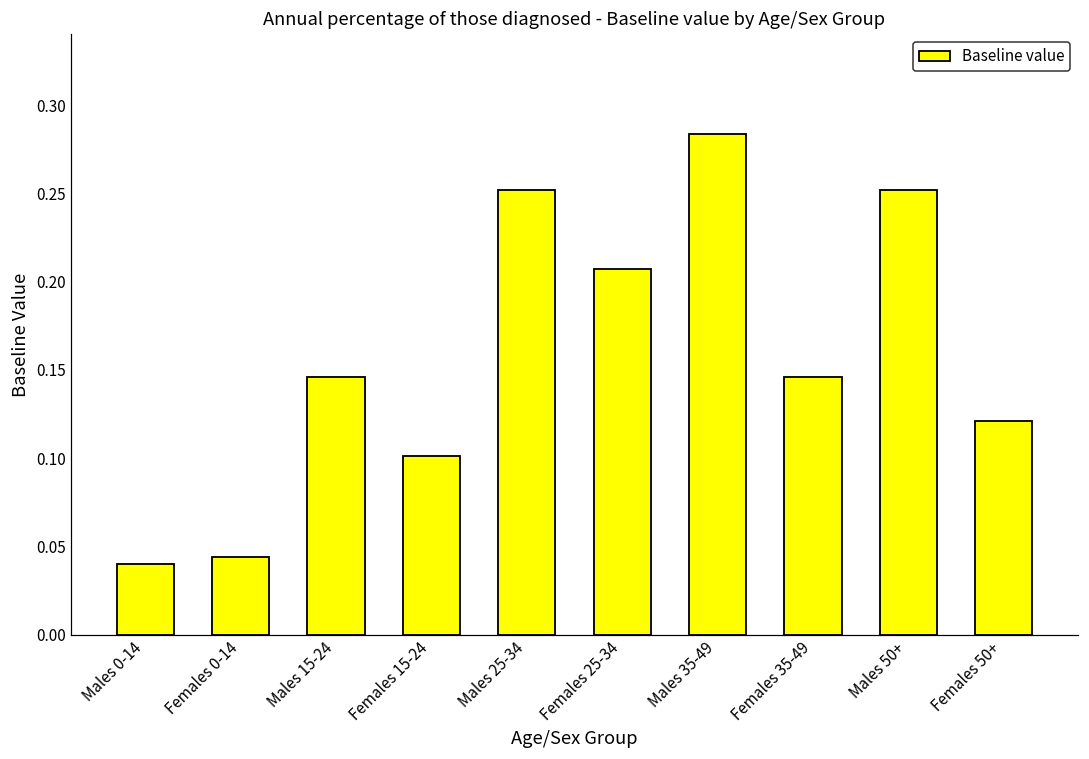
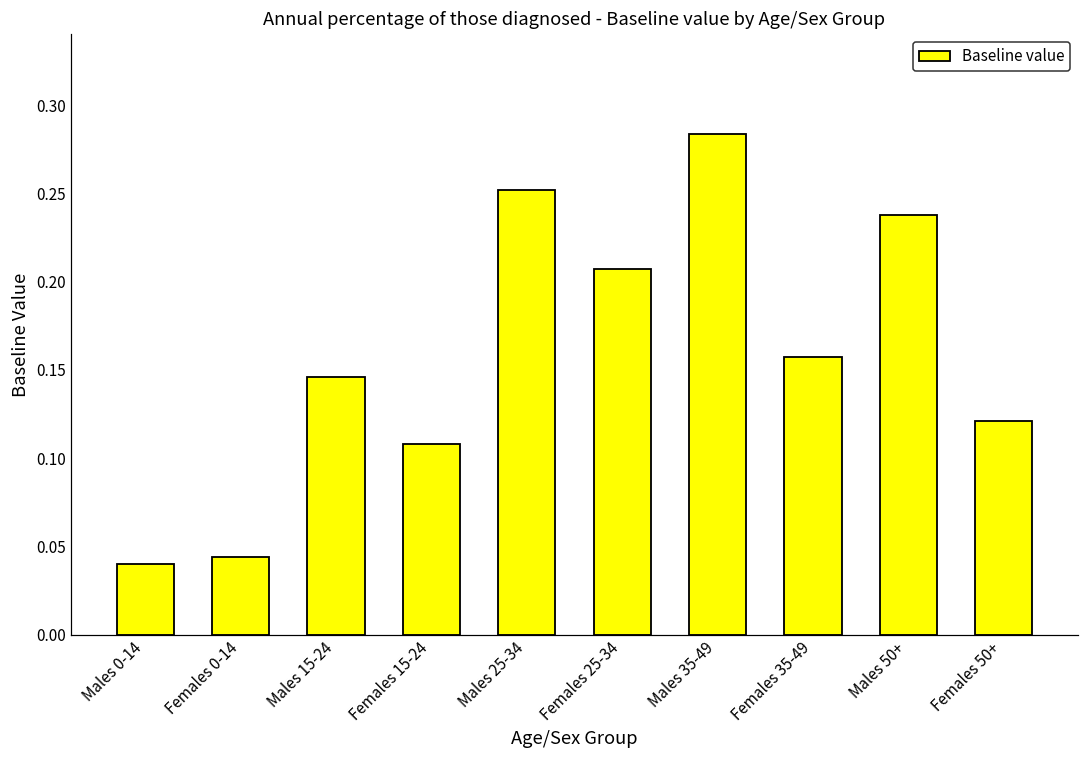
Females 15-24: 0.101 -> 0.108
Females 35-49: 0.146 -> 0.158
Males 50+: 0.252 -> 0.238
